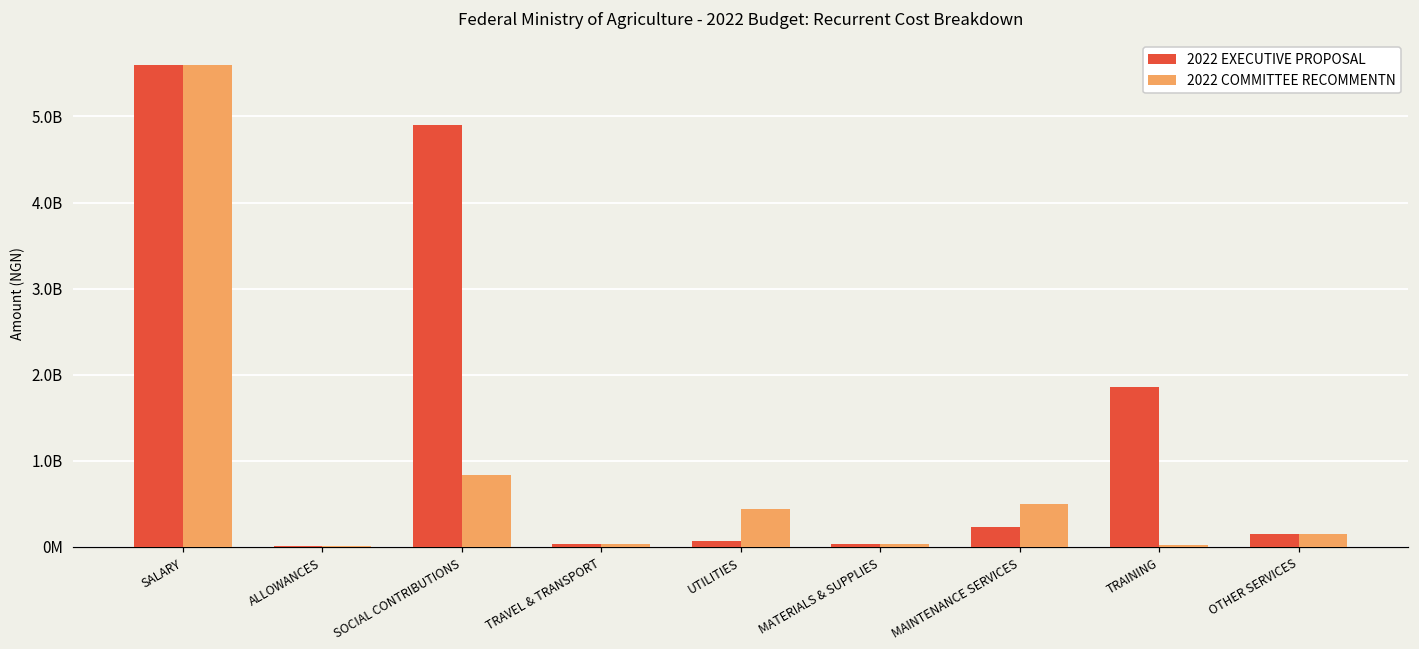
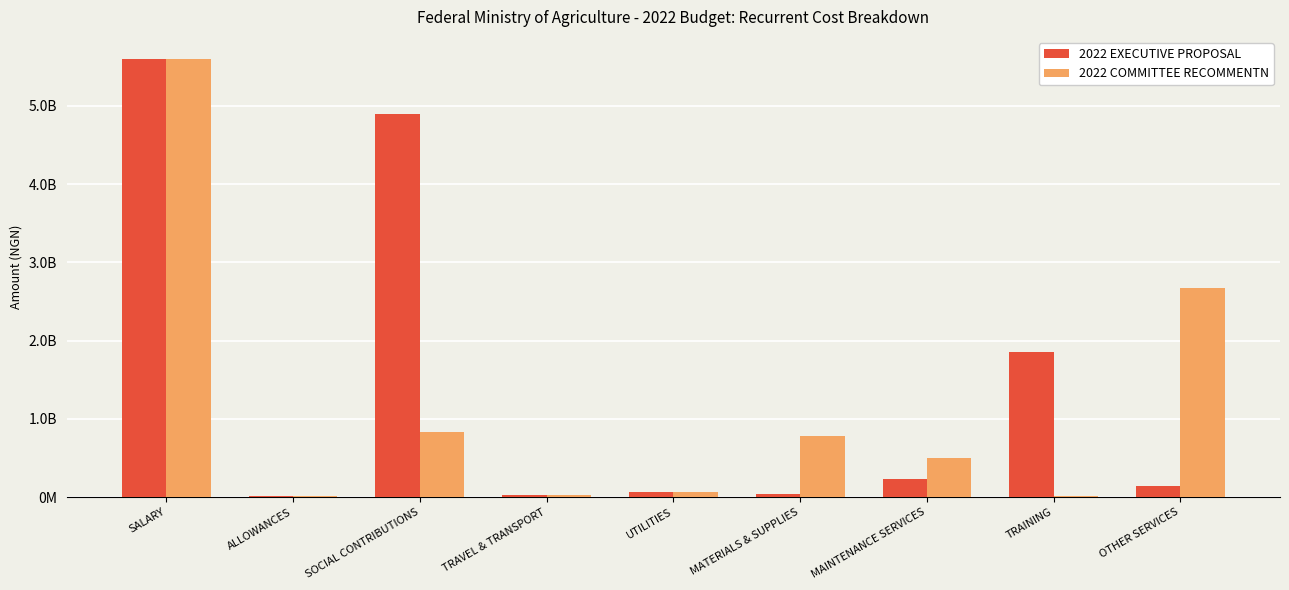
2022 COMMITTEE RECOMMENTN, UTILITIES: 400000000 -> 100000000
2022 COMMITTEE RECOMMENTN, MATERIALS & SUPPLIES: 0 -> 800000000
2022 COMMITTEE RECOMMENTN, OTHER SERVICES: 100000000 -> 2700000000
